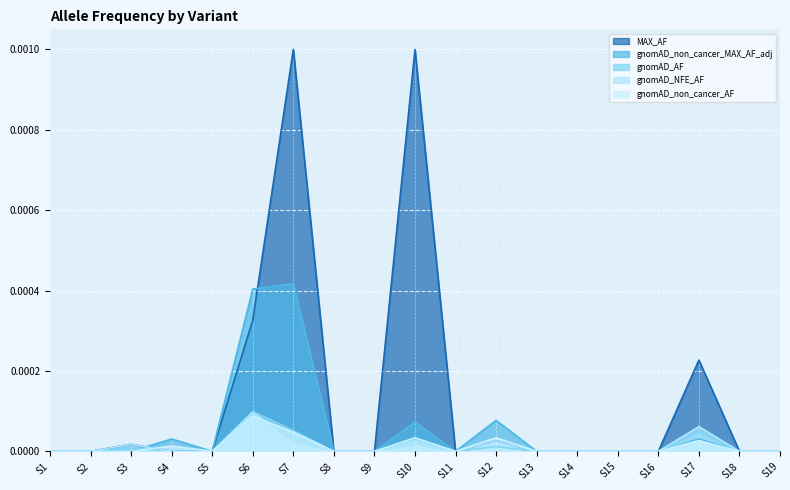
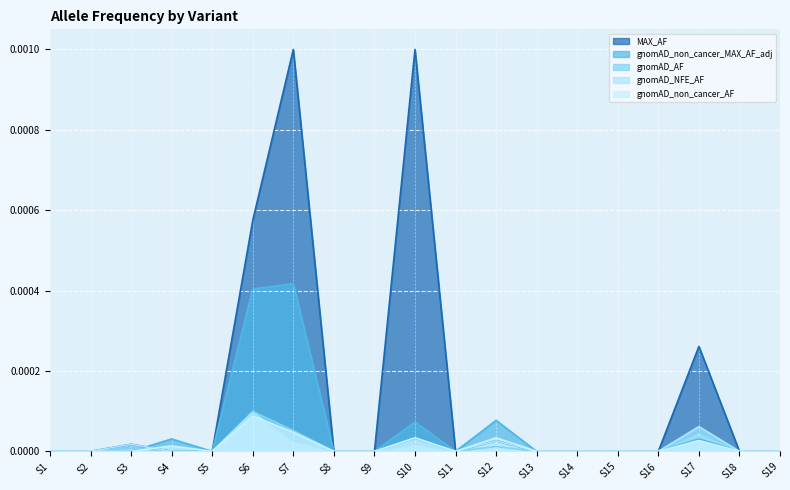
MAX_AF, S6: 0.00033 -> 0.00057
MAX_AF, S17: 0.00023 -> 0.00026
